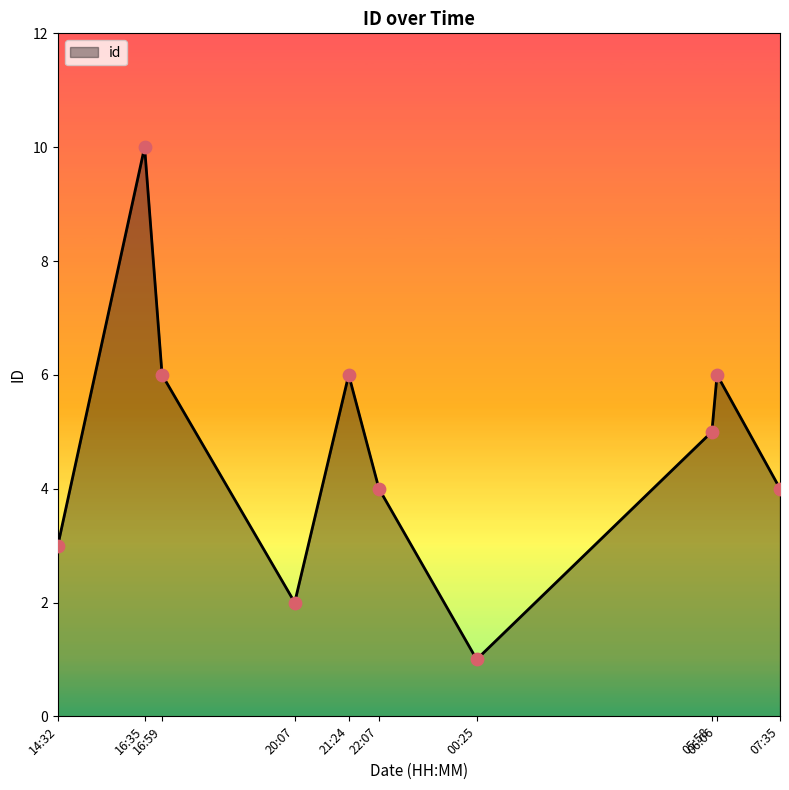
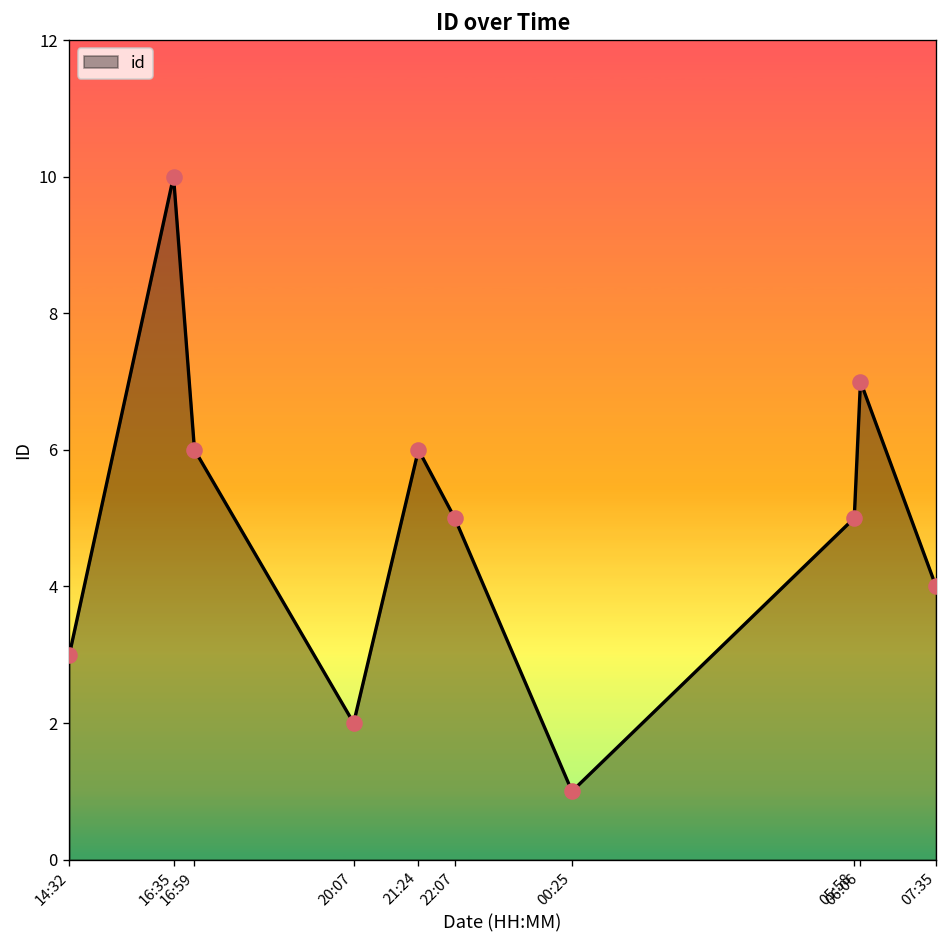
22:07: 4 -> 5
06:06: 6 -> 7
